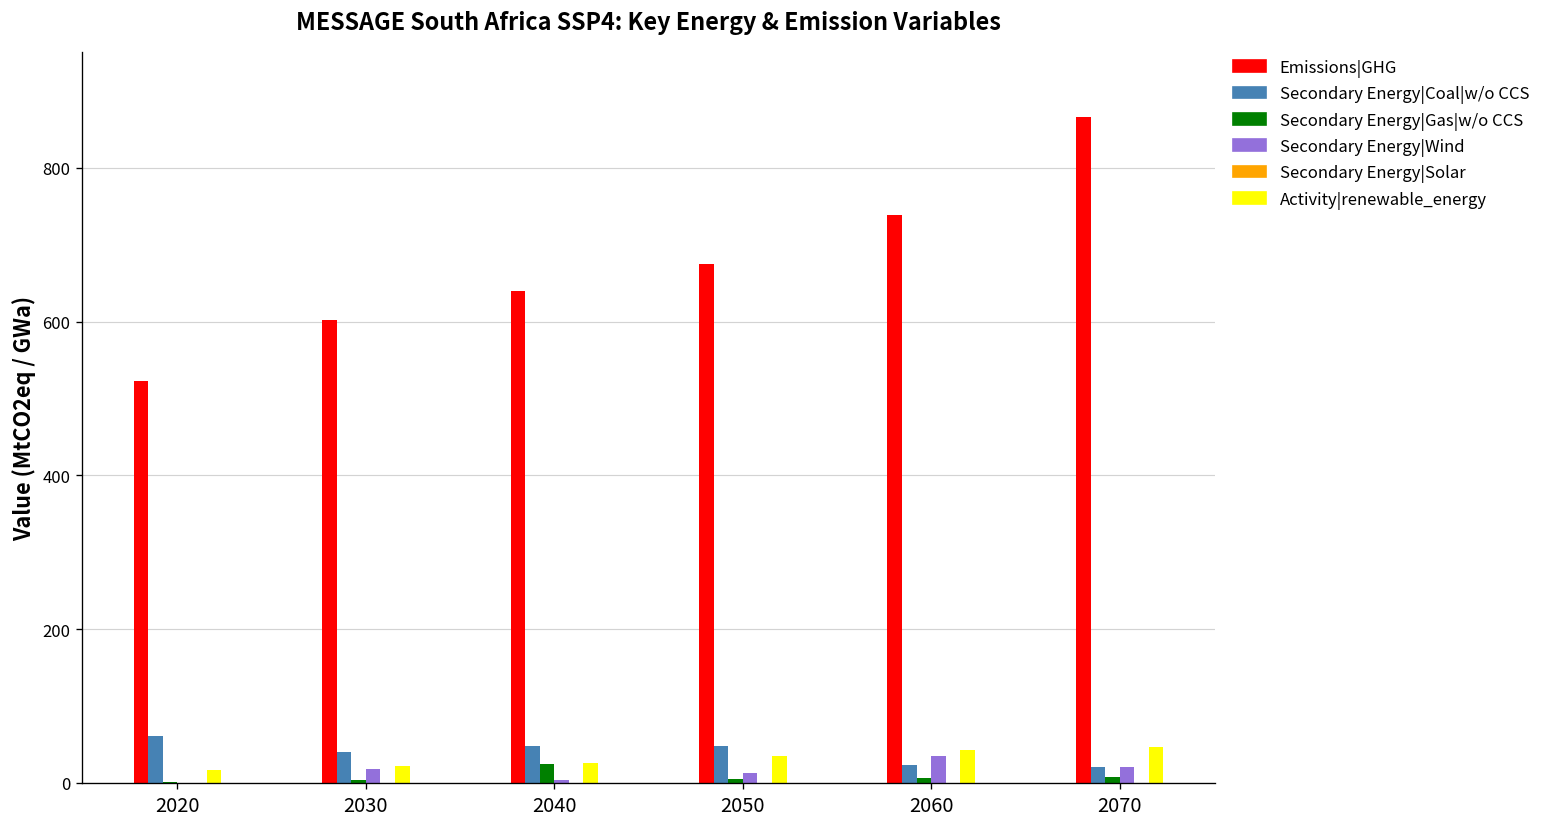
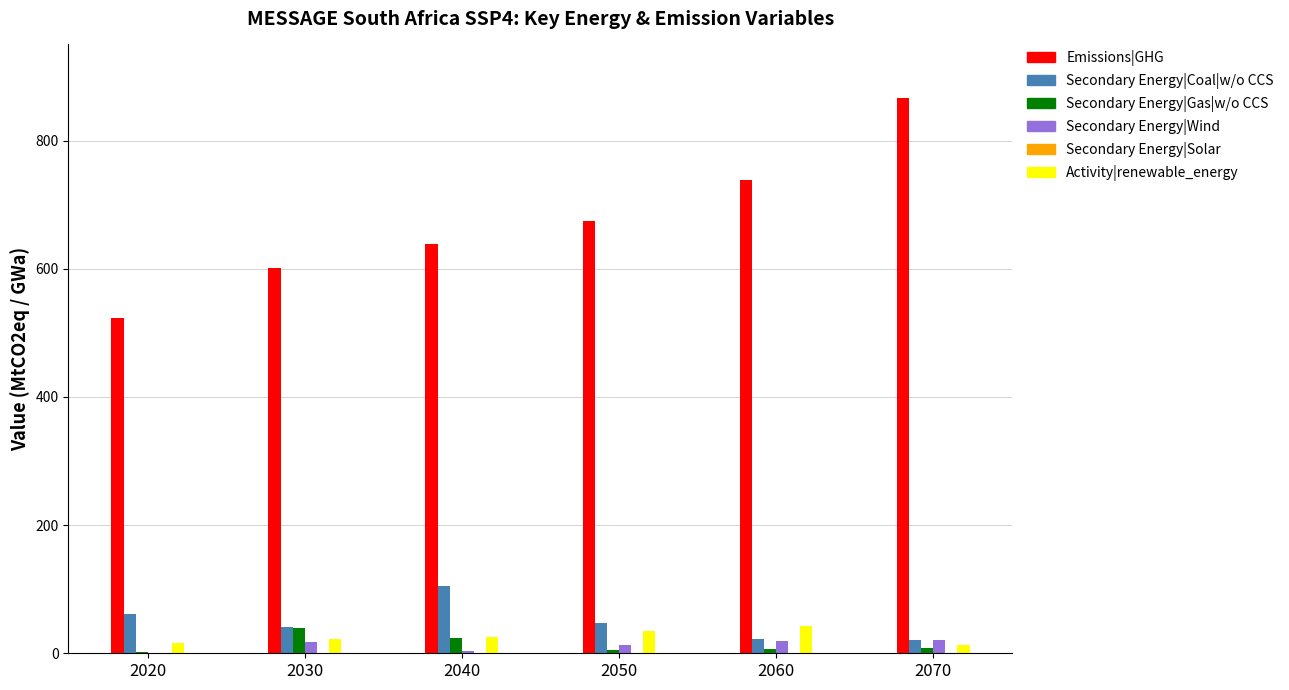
Secondary Energy|Gas|w/o CCS, 2030: 0 -> 40
Secondary Energy|Coal|w/o CCS, 2040: 50 -> 100
Secondary Energy|Wind, 2060: 40 -> 20
Activity|renewable_energy, 2070: 50 -> 10
